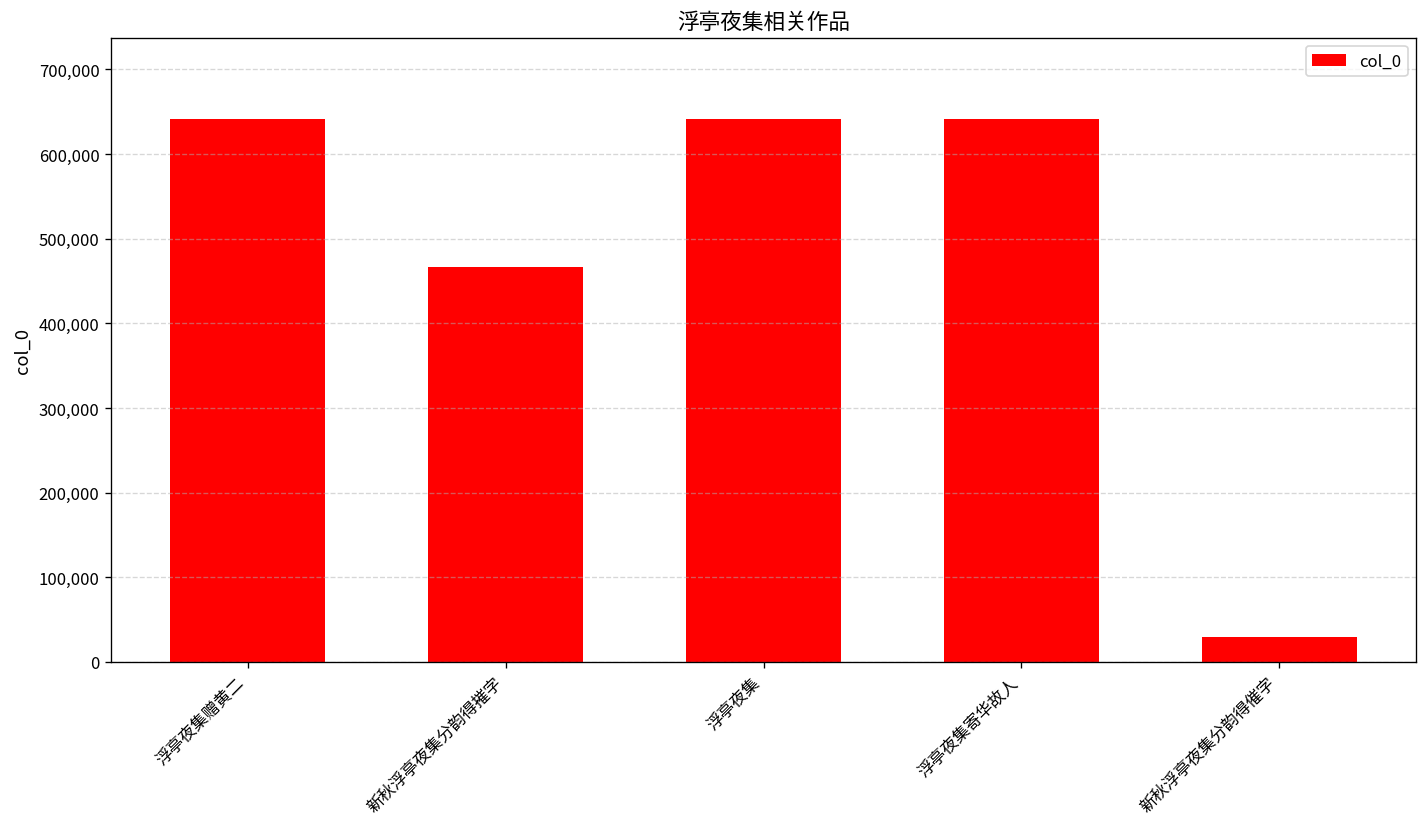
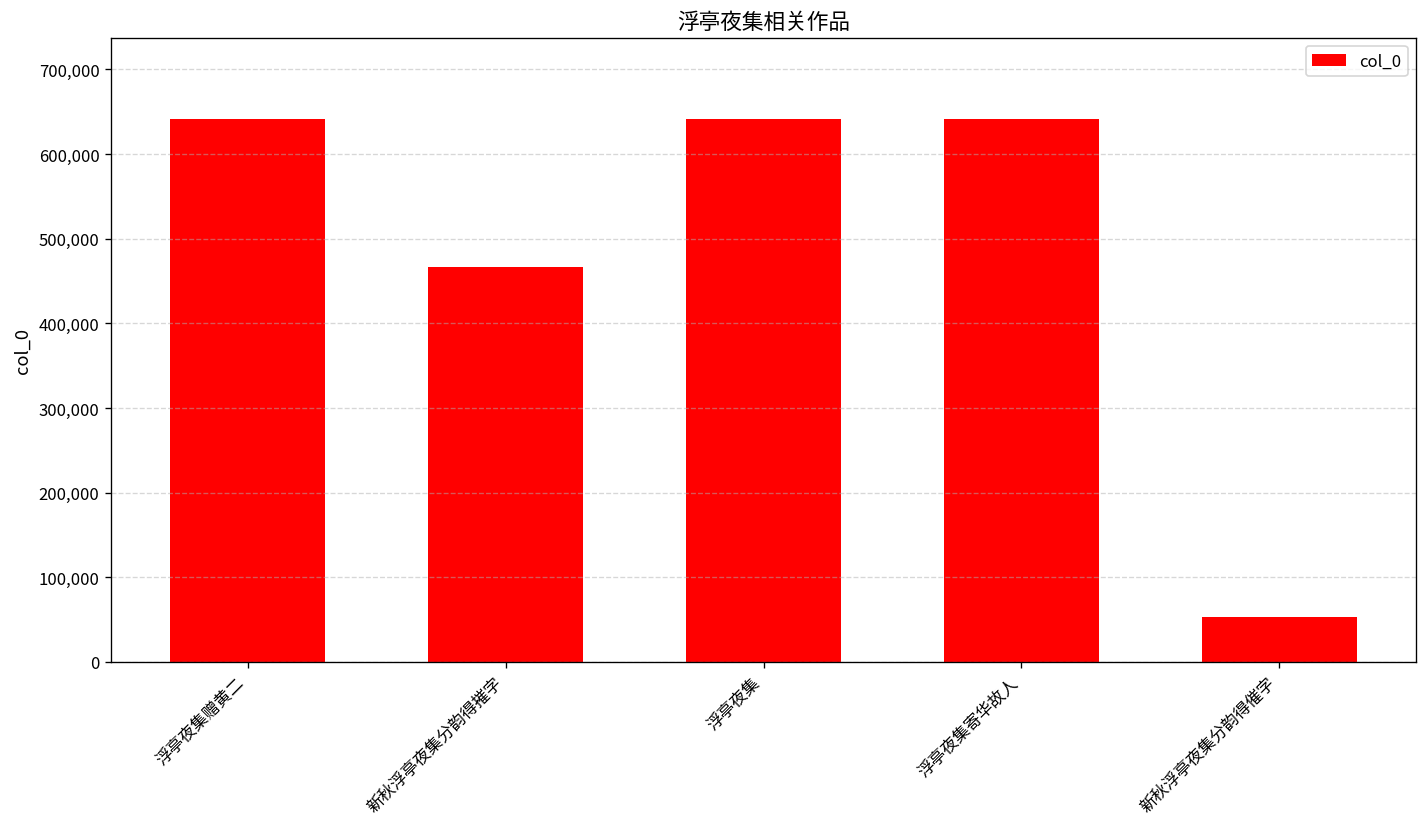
新秋浮亭夜集分韵得催字: 30,000 -> 50,000
